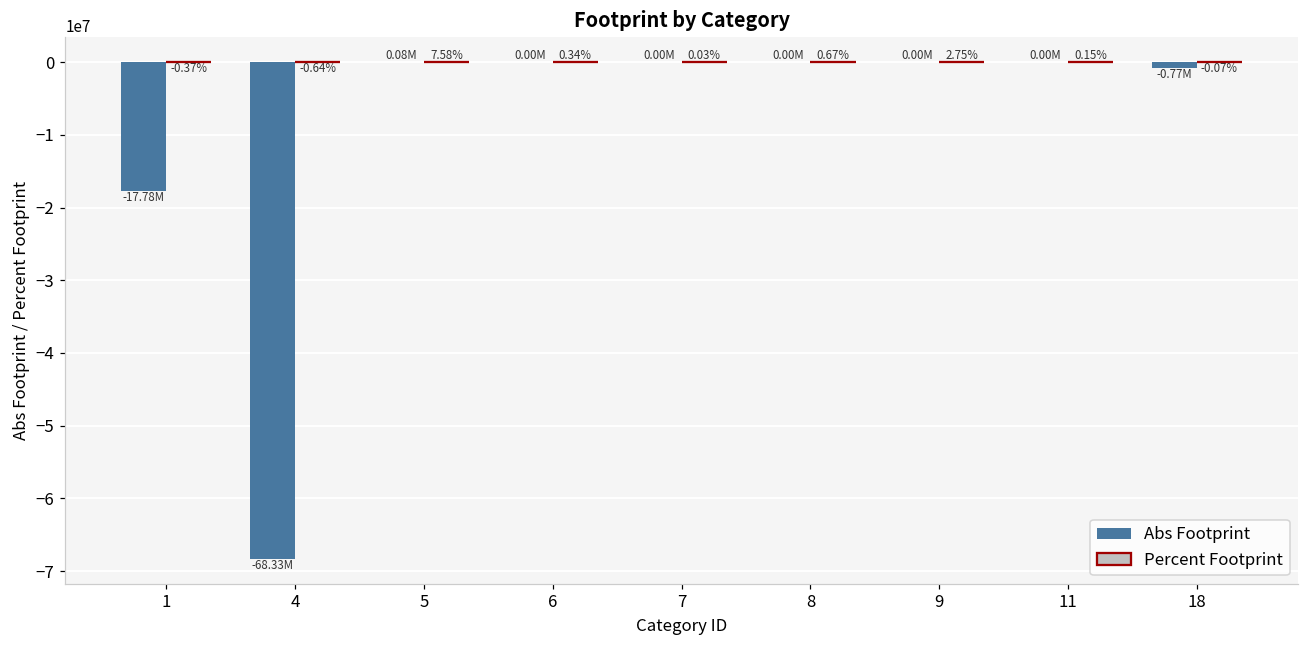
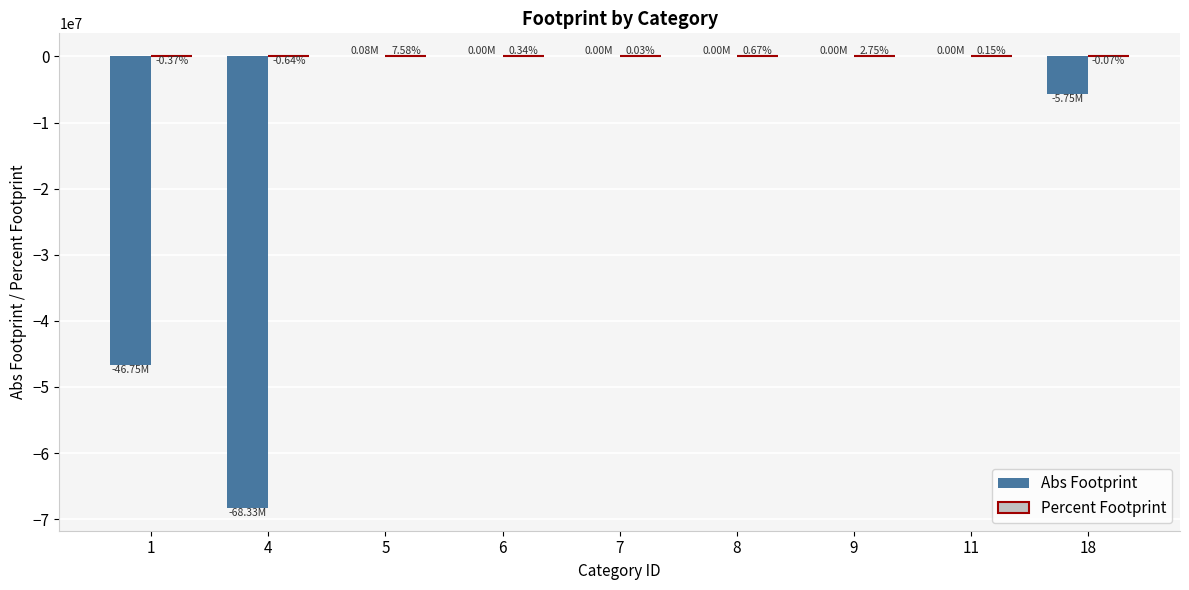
Abs Footprint, 1: -17.78M -> -46.75M
Abs Footprint, 18: -0.77M -> -5.75M
